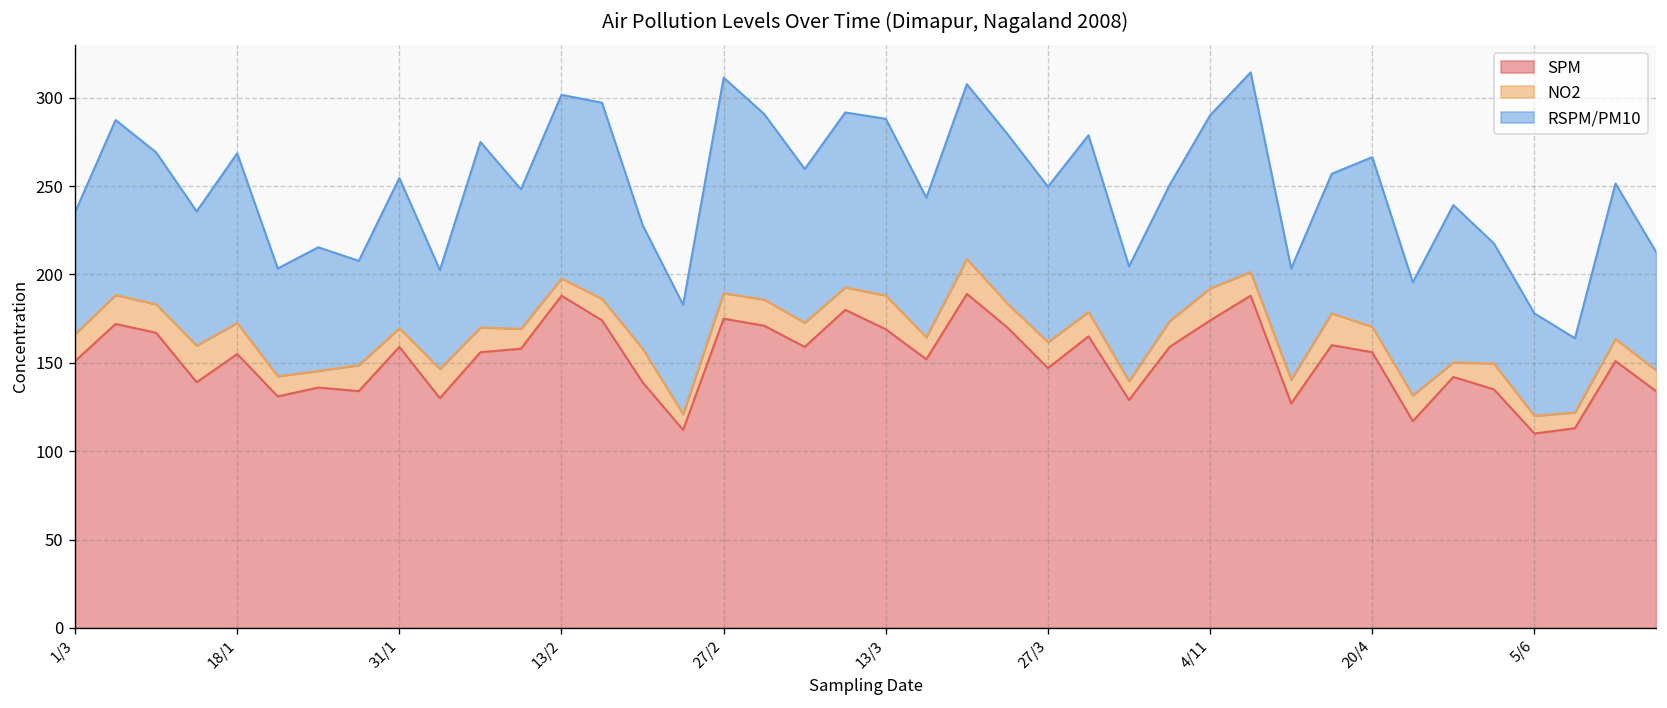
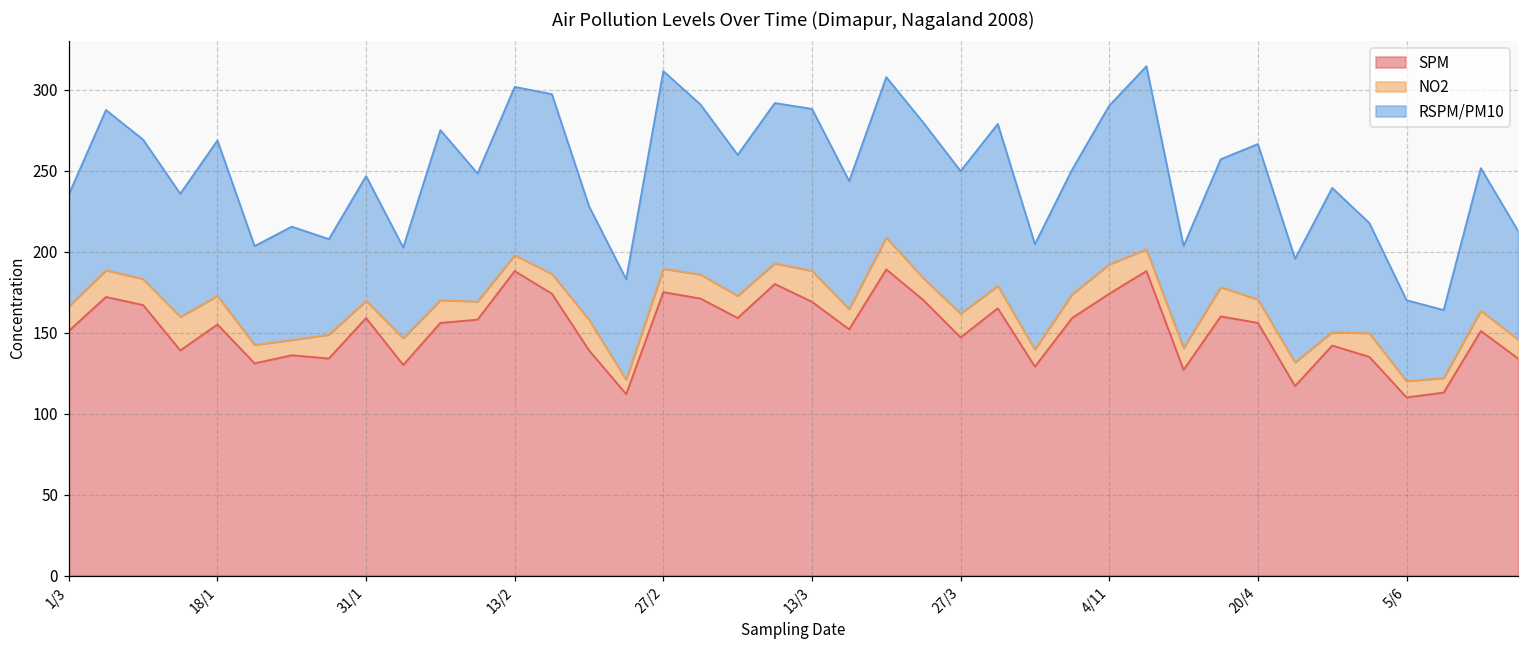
RSPM/PM10, 31/1: 85 -> 77
RSPM/PM10, 5/6: 58 -> 50
